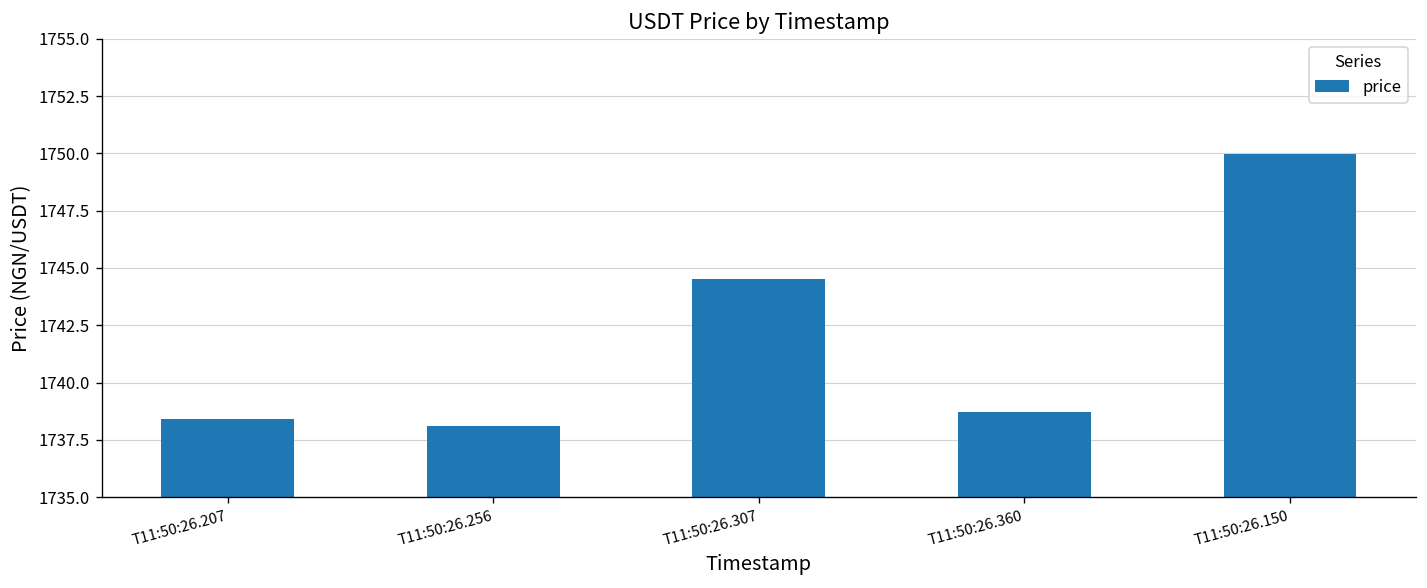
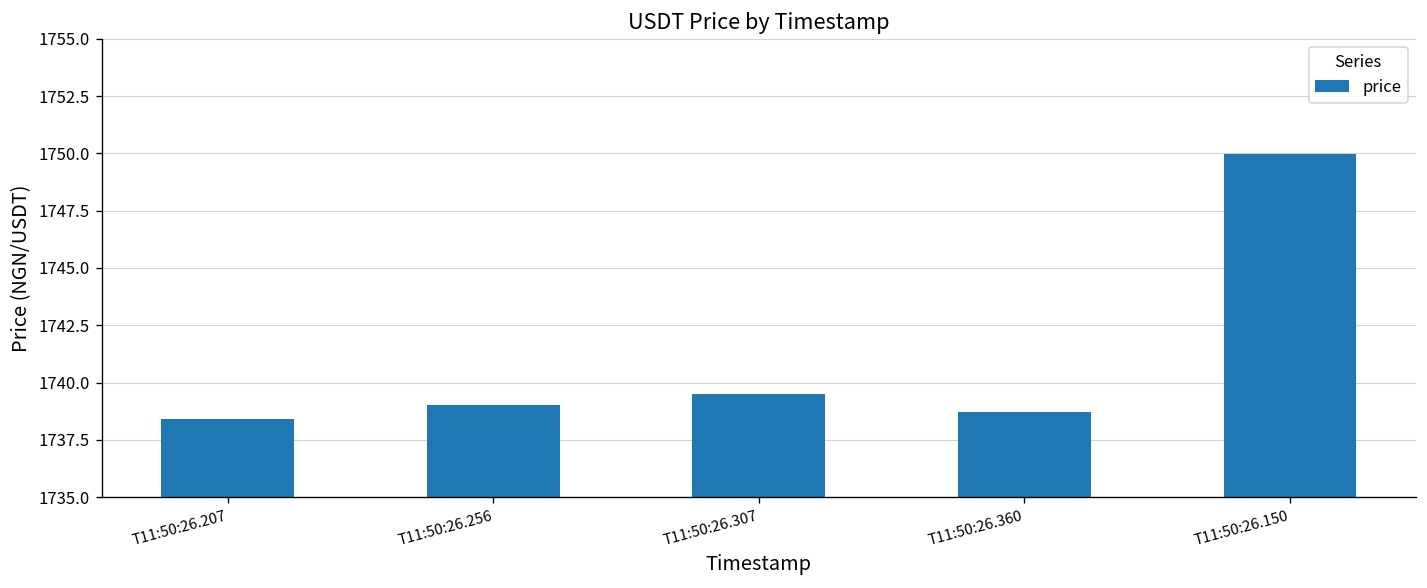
T11:50:26.256: 1738.1 -> 1739.0
T11:50:26.307: 1744.5 -> 1739.5
